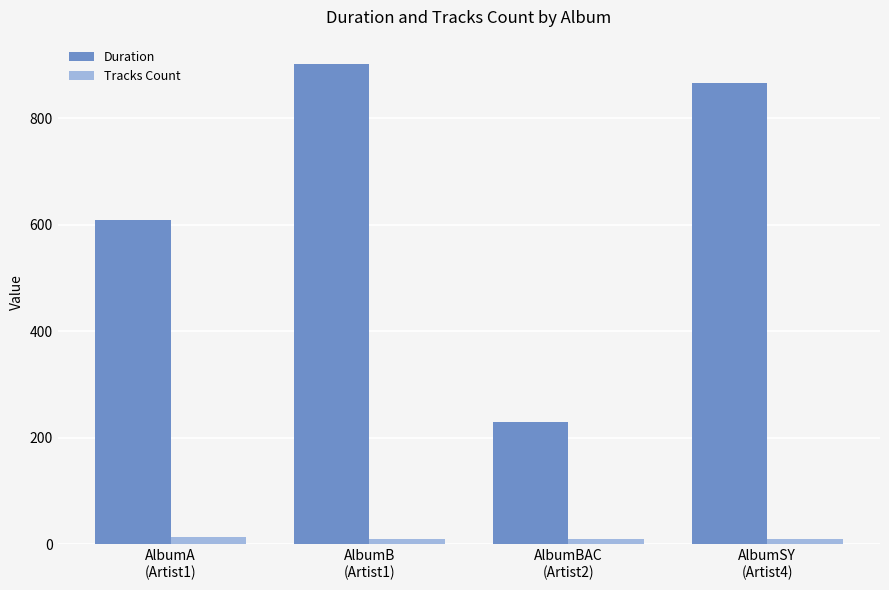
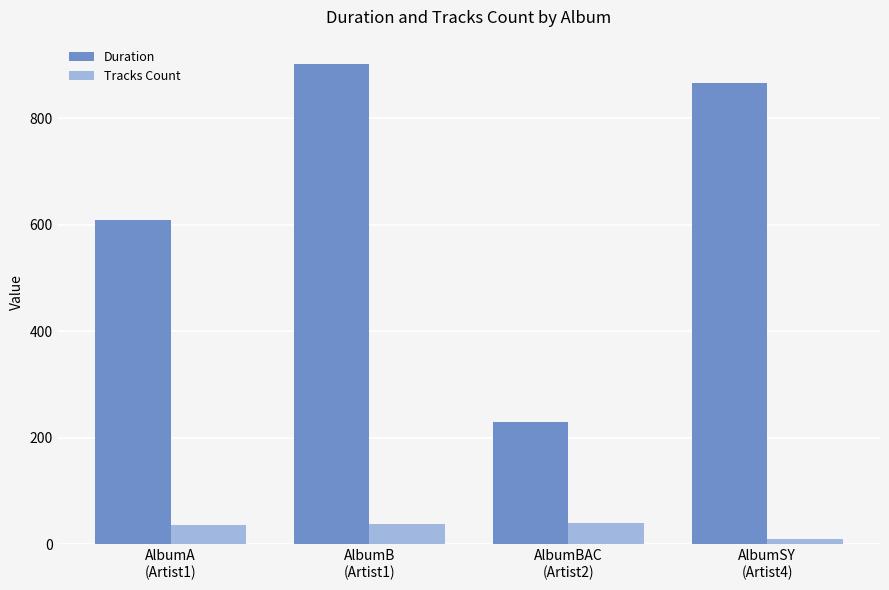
Tracks Count, AlbumA (Artist1): 10 -> 40
Tracks Count, AlbumB (Artist1): 10 -> 40
Tracks Count, AlbumBAC (Artist2): 10 -> 40
